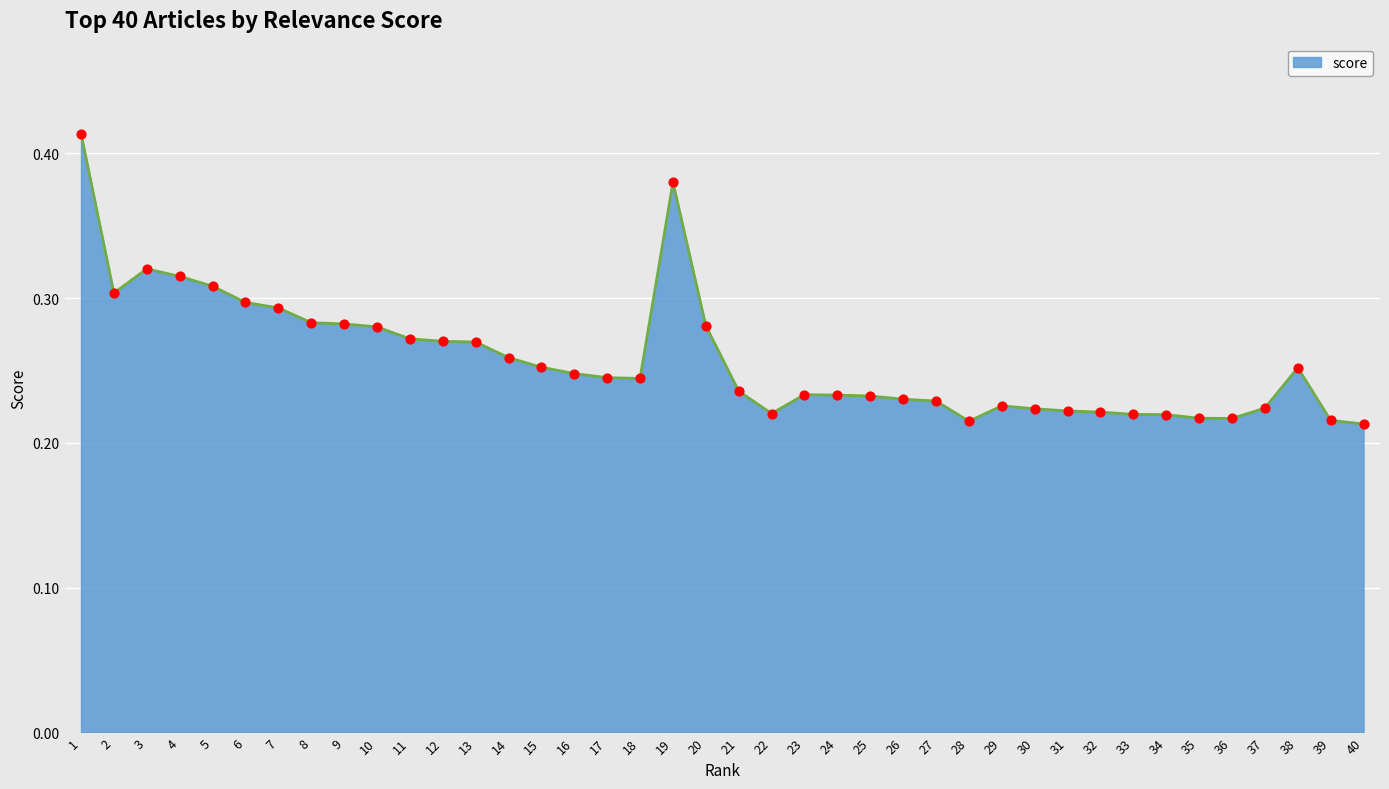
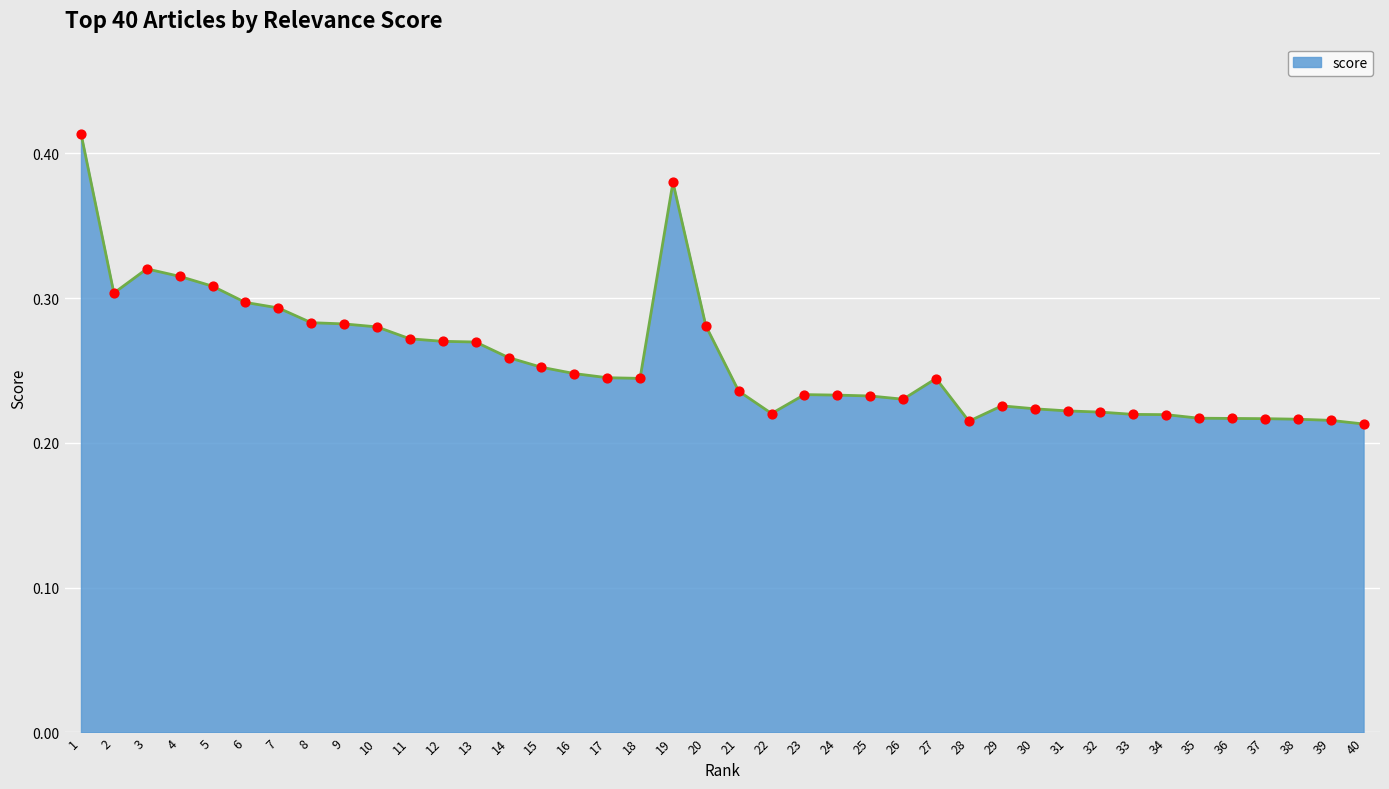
27: 0.229 -> 0.245
37: 0.224 -> 0.217
38: 0.252 -> 0.216
